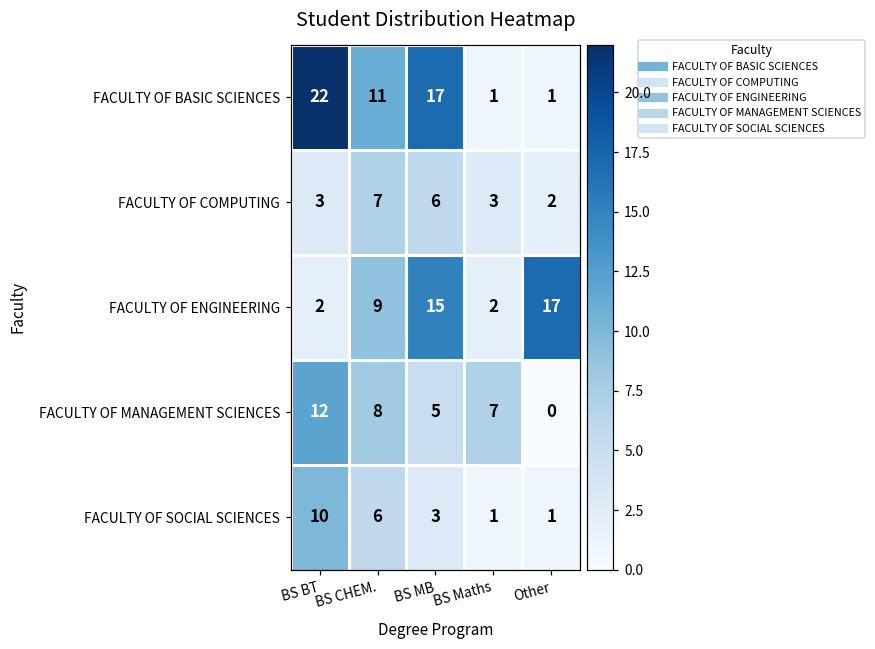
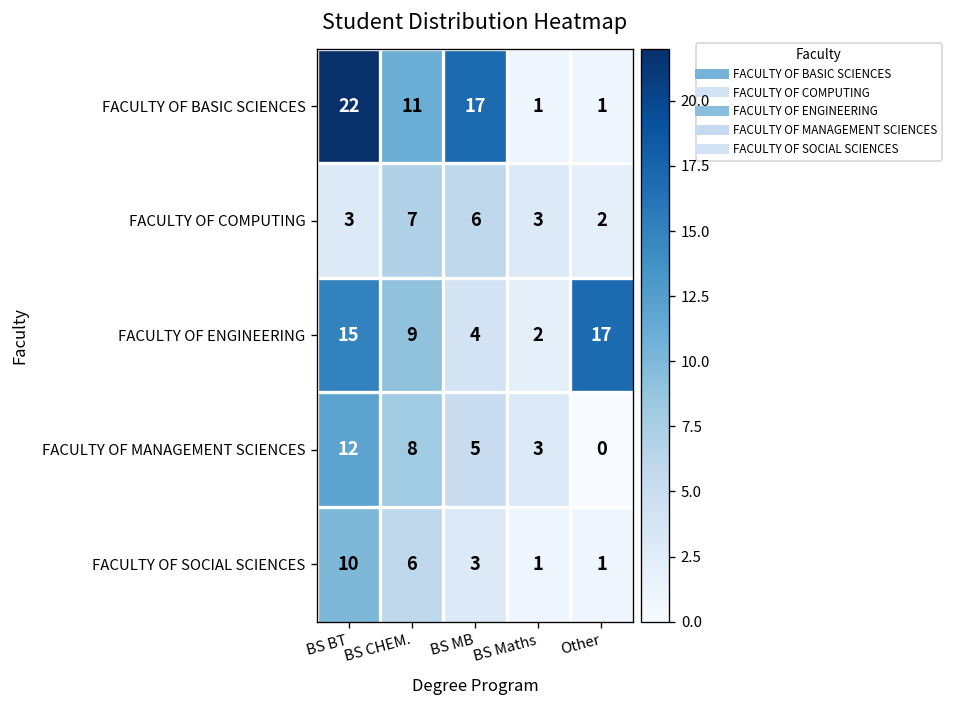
FACULTY OF ENGINEERING, BS BT: 2 -> 15
FACULTY OF ENGINEERING, BS MB: 15 -> 4
FACULTY OF MANAGEMENT SCIENCES, BS Maths: 7 -> 3
